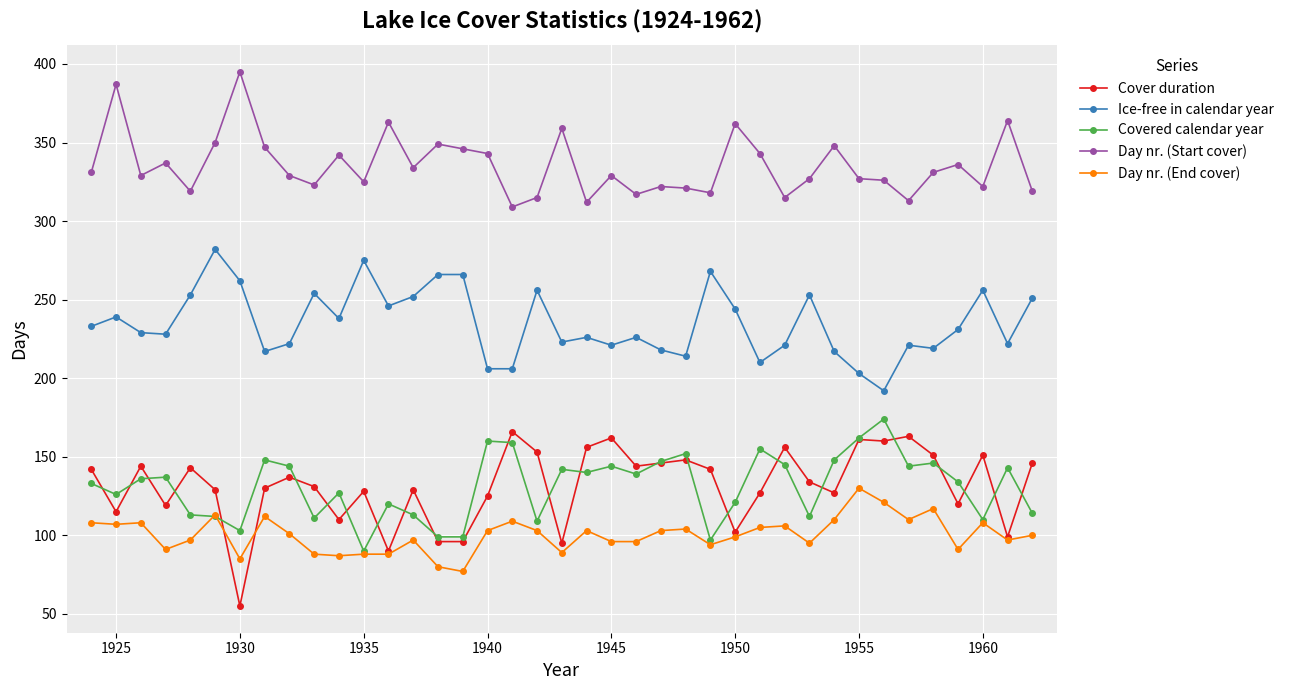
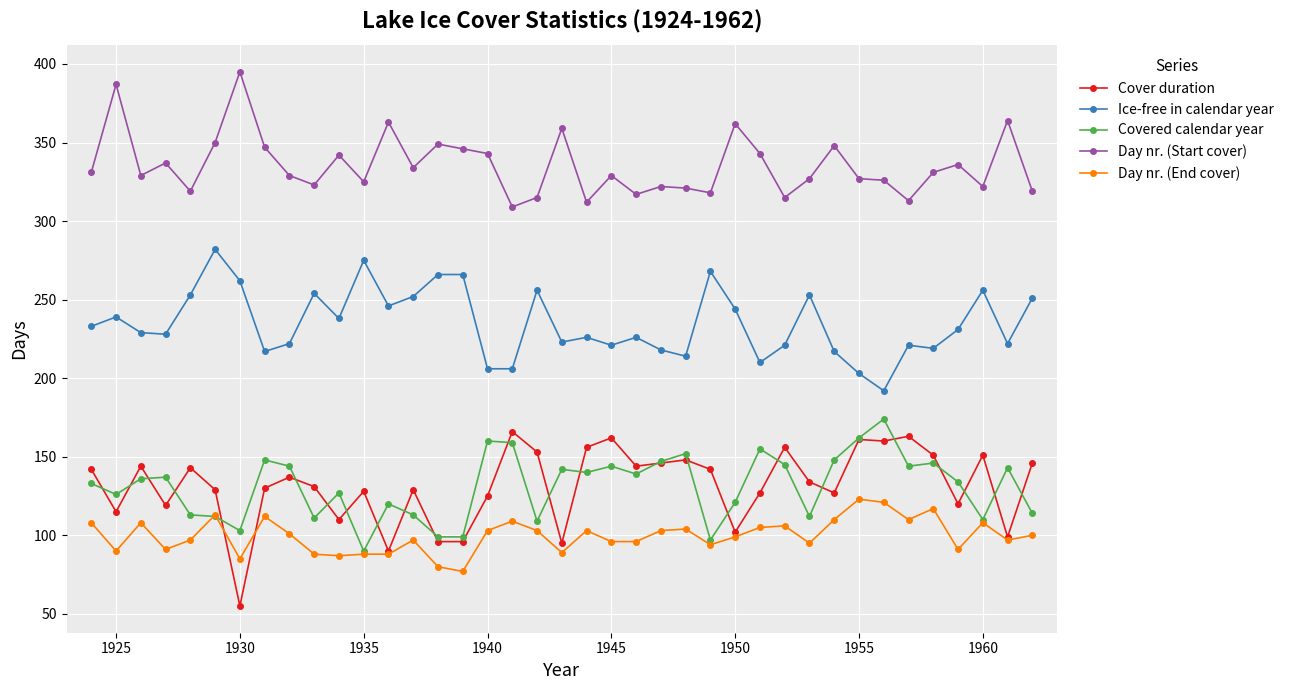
Day nr. (End cover), 1925: 107 -> 90
Day nr. (End cover), 1955: 130 -> 123
